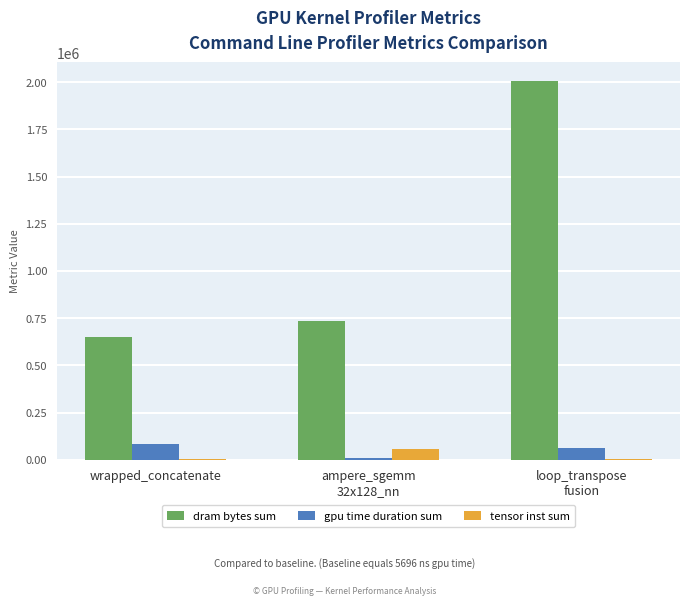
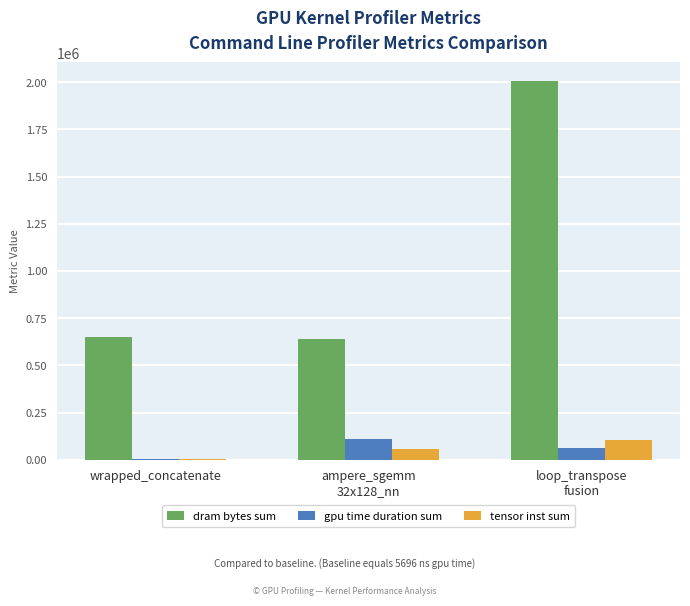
gpu time duration sum, wrapped_concatenate: 80000 -> 10000
dram bytes sum, ampere_sgemm 32x128_nn: 730000 -> 640000
gpu time duration sum, ampere_sgemm 32x128_nn: 10000 -> 110000
tensor inst sum, loop_transpose fusion: 0 -> 100000
